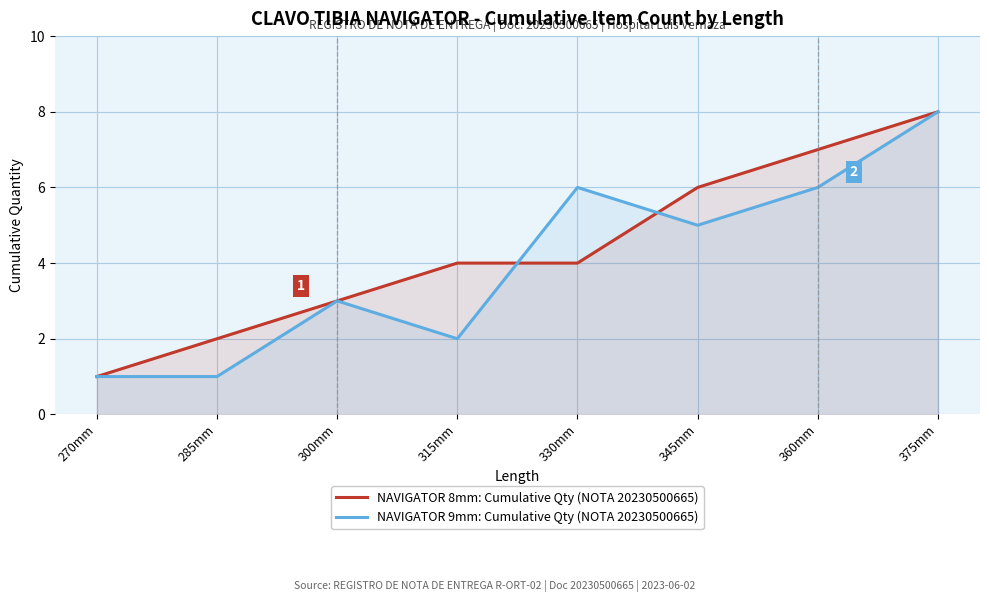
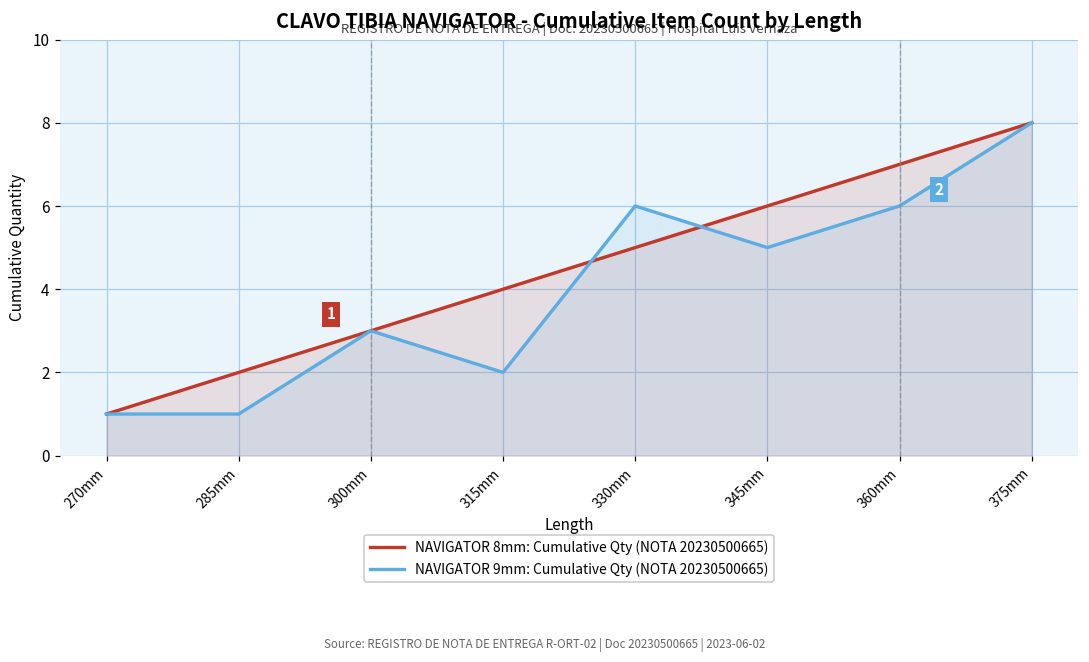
NAVIGATOR 8mm: Cumulative Qty (NOTA 20230500665), 330mm: 4 -> 5
